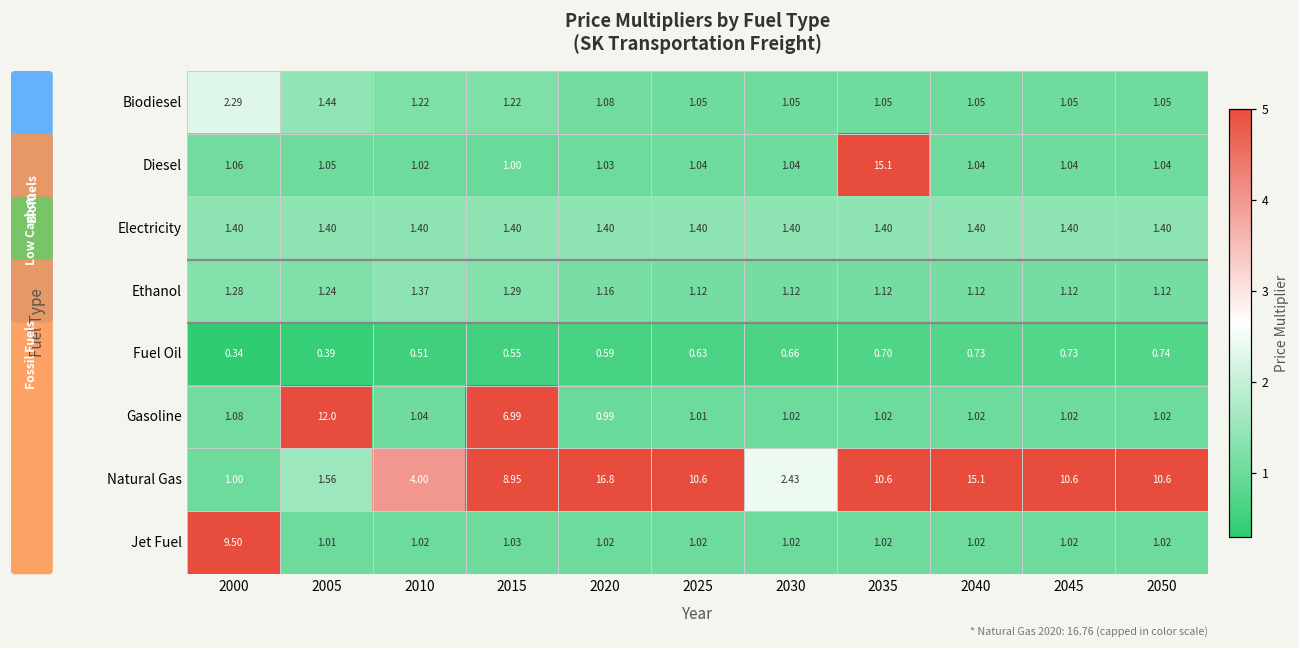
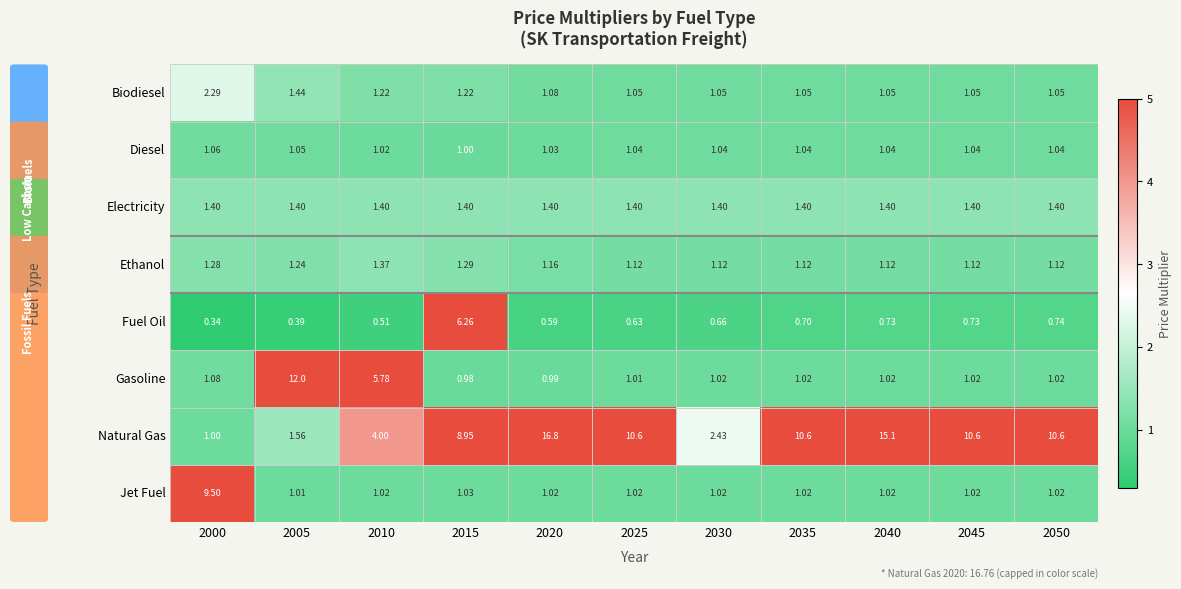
Diesel, 2035: 15.1 -> 1.04
Fuel Oil, 2015: 0.55 -> 6.26
Gasoline, 2010: 1.04 -> 5.78
Gasoline, 2015: 6.99 -> 0.98
